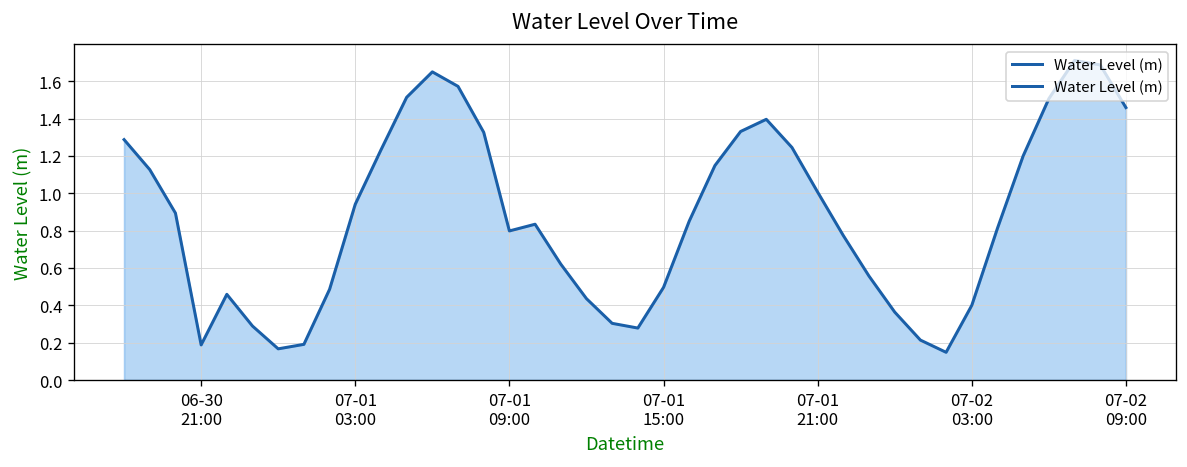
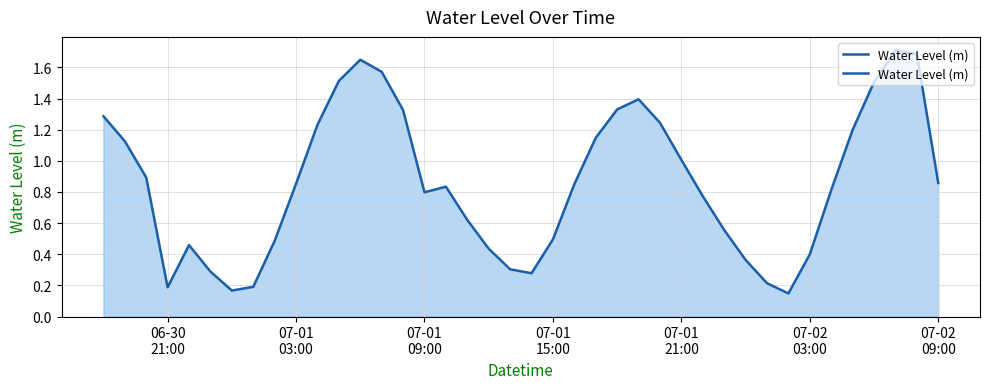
07-01 03:00: 0.94 -> 0.85
07-02 09:00: 1.46 -> 0.86
